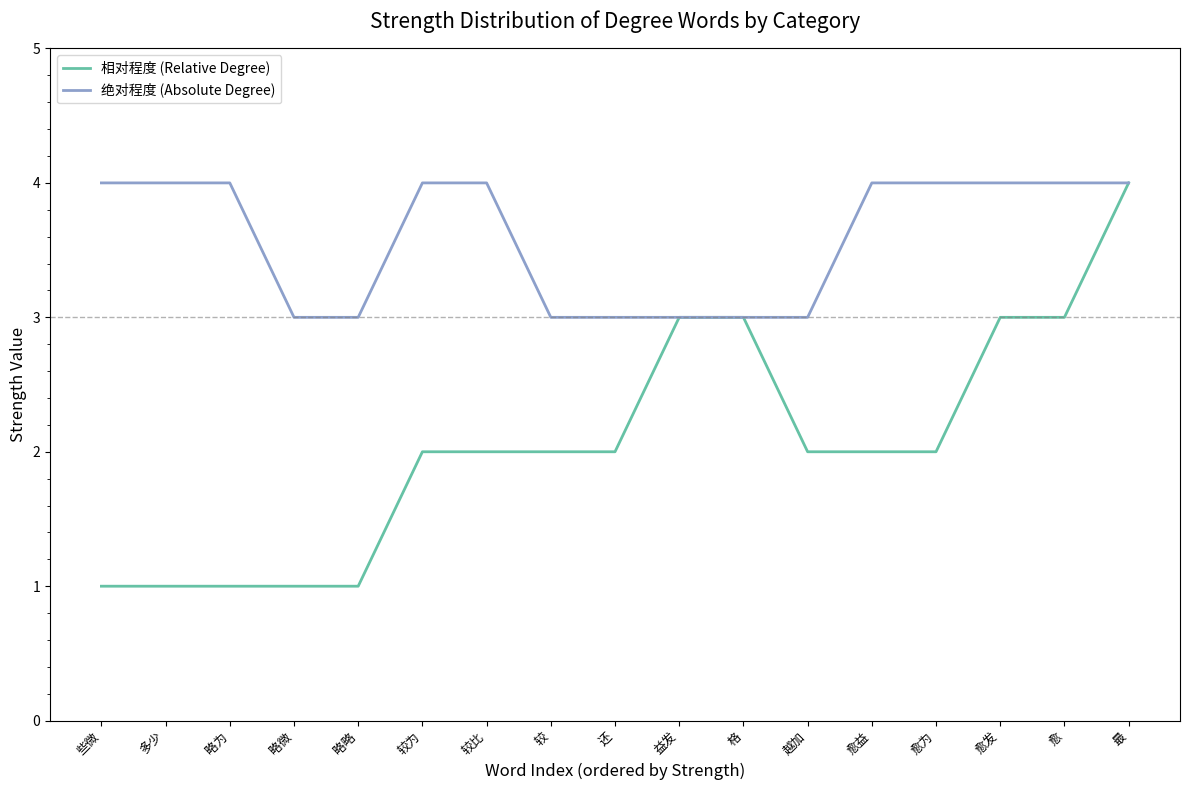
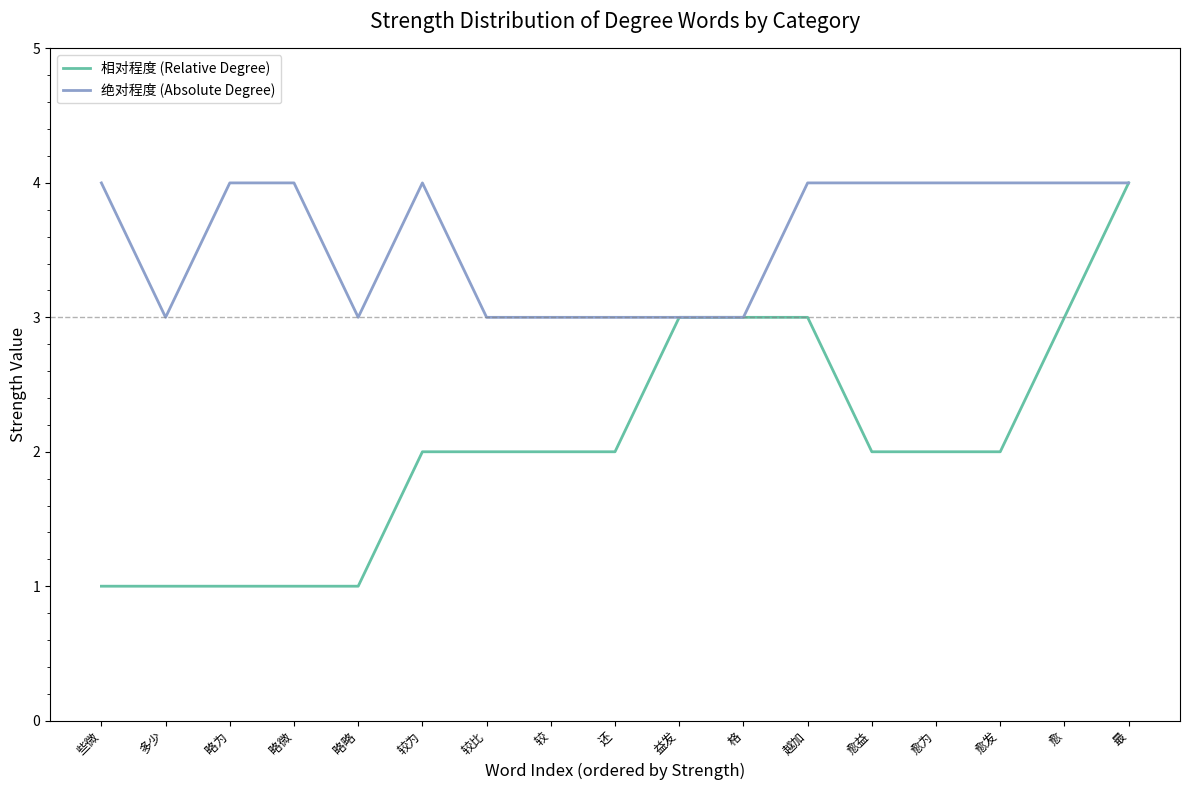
绝对程度 (Absolute Degree), 多少: 4 -> 3
绝对程度 (Absolute Degree), 略微: 3 -> 4
绝对程度 (Absolute Degree), 较比: 4 -> 3
相对程度 (Relative Degree), 越加: 2 -> 3
绝对程度 (Absolute Degree), 越加: 3 -> 4
相对程度 (Relative Degree), 愈发: 3 -> 2
